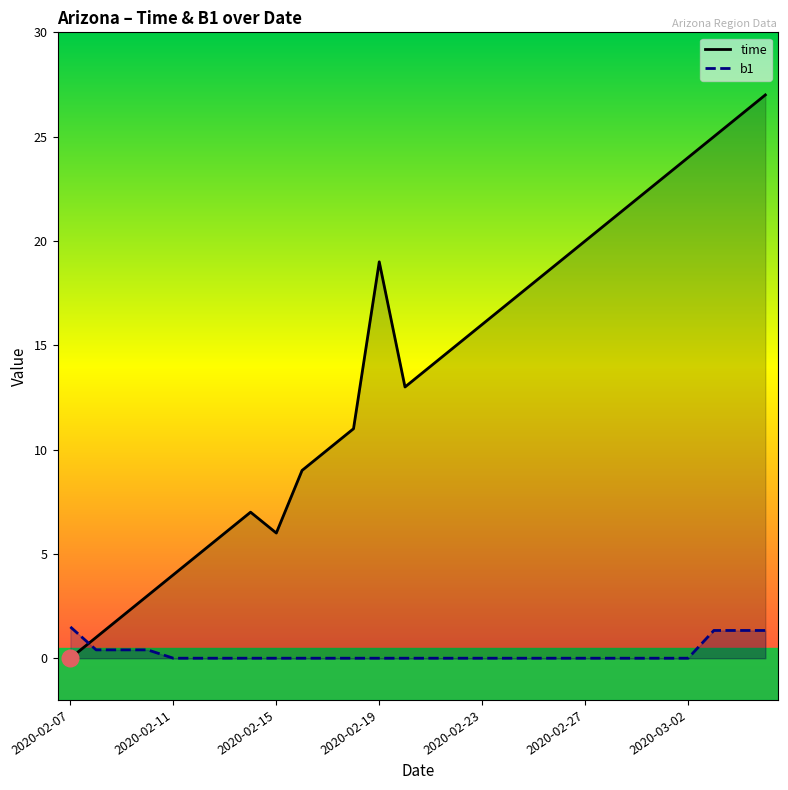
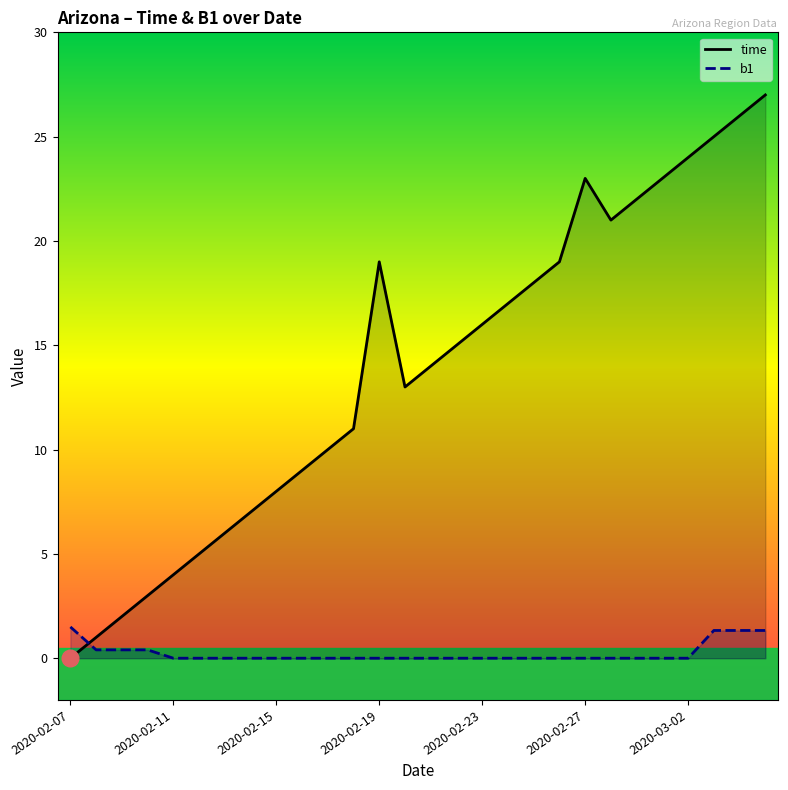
time, 2020-02-15: 6 -> 8
time, 2020-02-27: 20 -> 23
